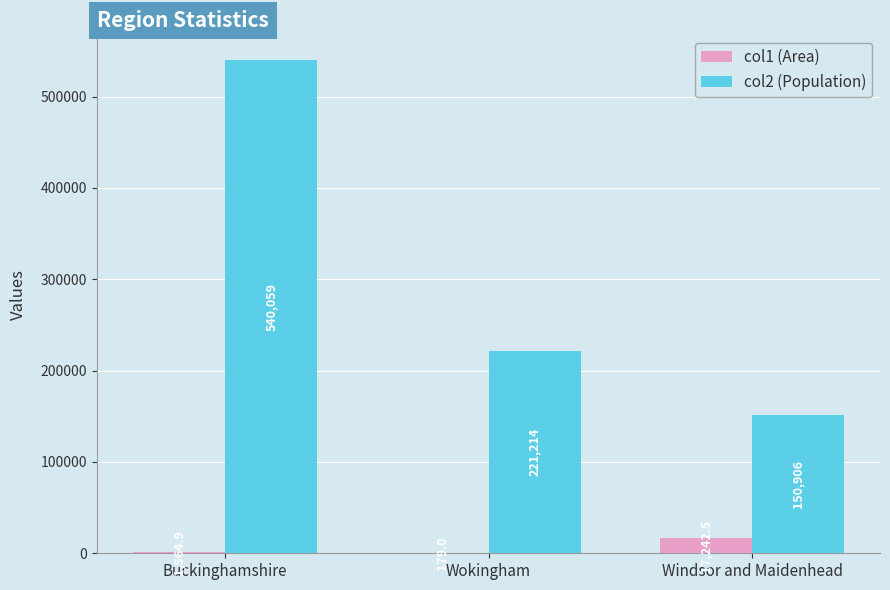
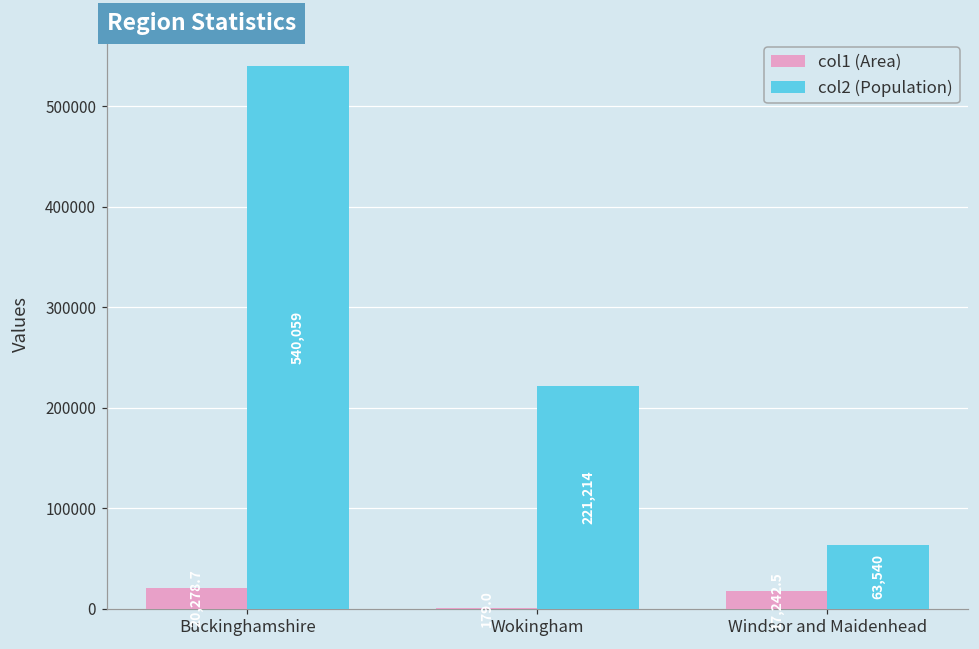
col1 (Area), Buckinghamshire: 0 -> 20000
col2 (Population), Windsor and Maidenhead: 150,906 -> 63,540
